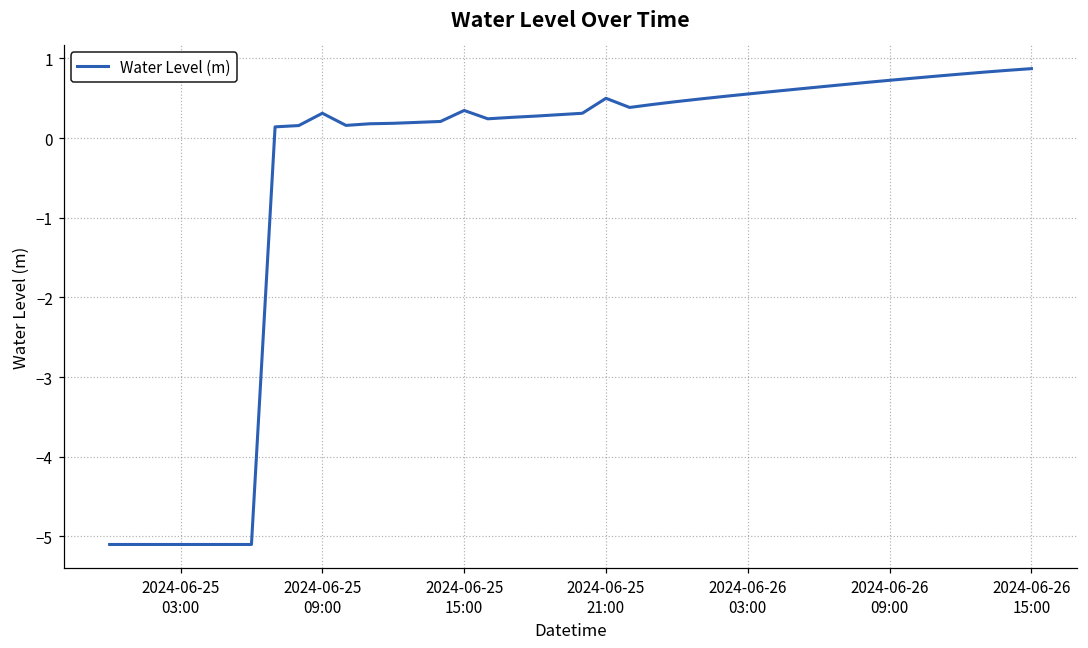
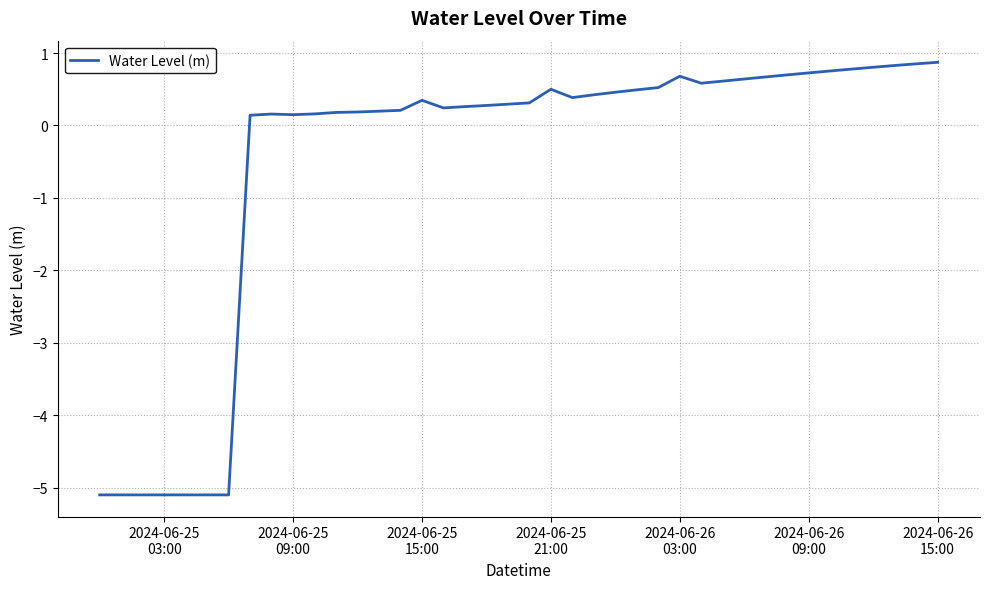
2024-06-25 09:00: 0.3 -> 0.1
2024-06-26 03:00: 0.6 -> 0.7
